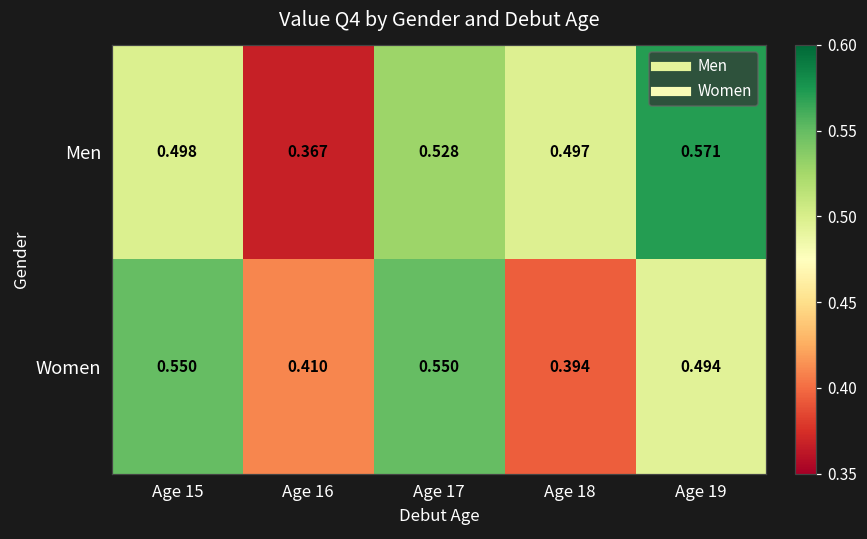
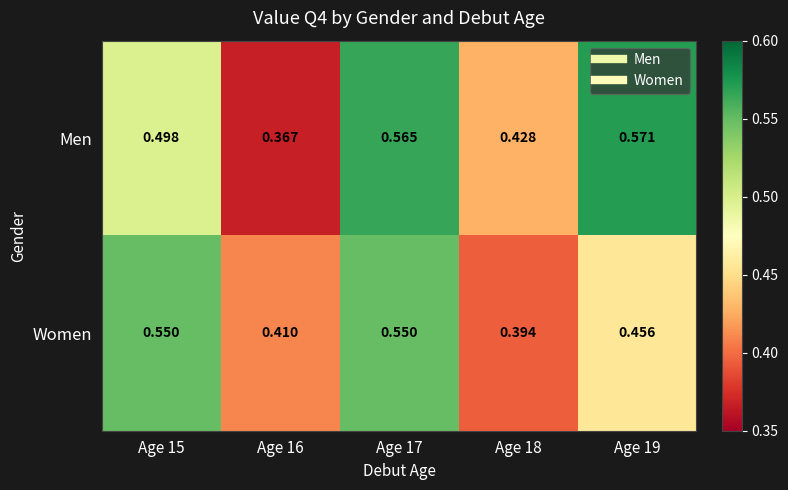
Men, Age 17: 0.528 -> 0.565
Men, Age 18: 0.497 -> 0.428
Women, Age 19: 0.494 -> 0.456
